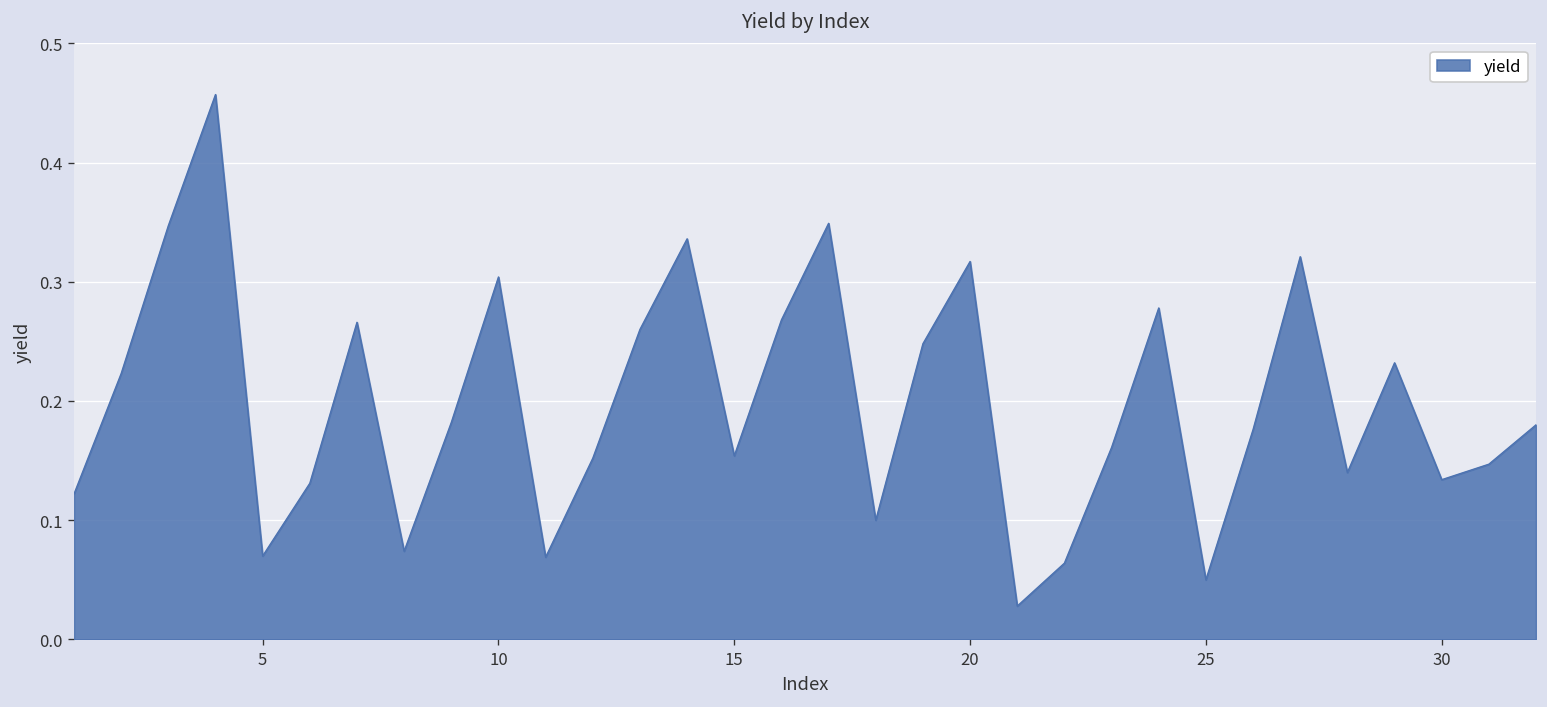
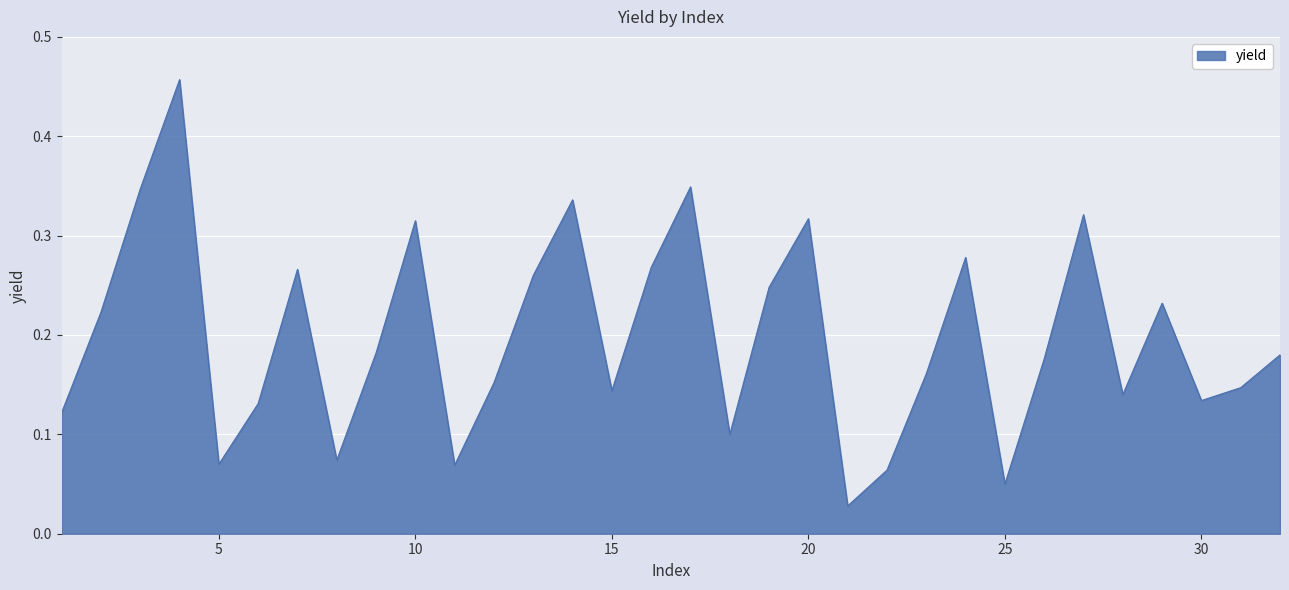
10: 0.30 -> 0.32
15: 0.15 -> 0.14
